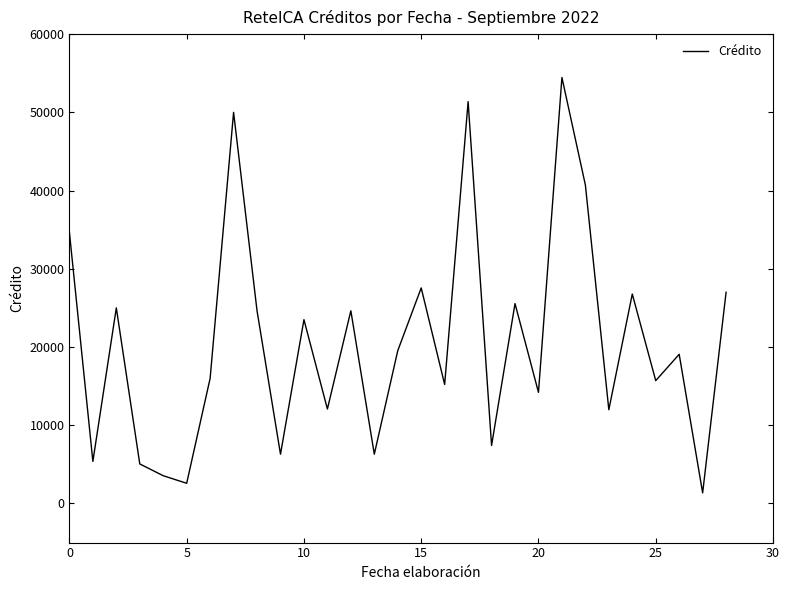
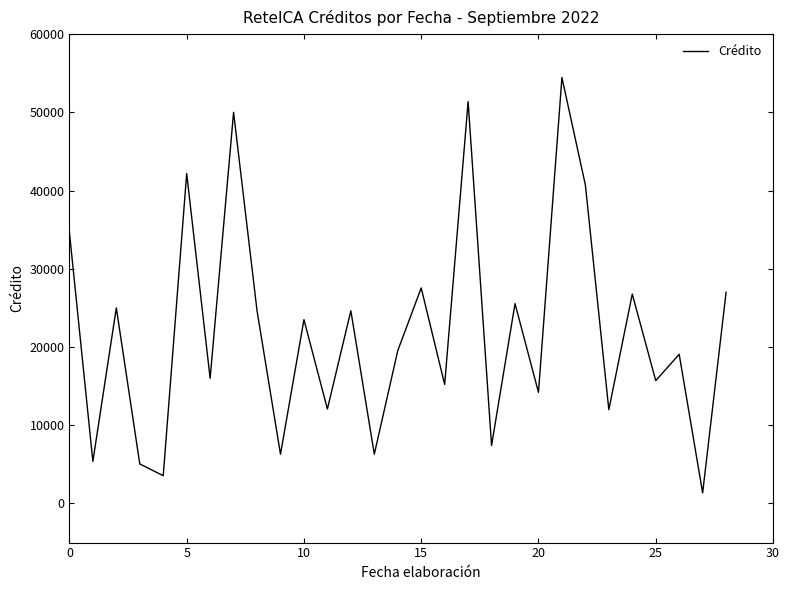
5: 3000 -> 42000
